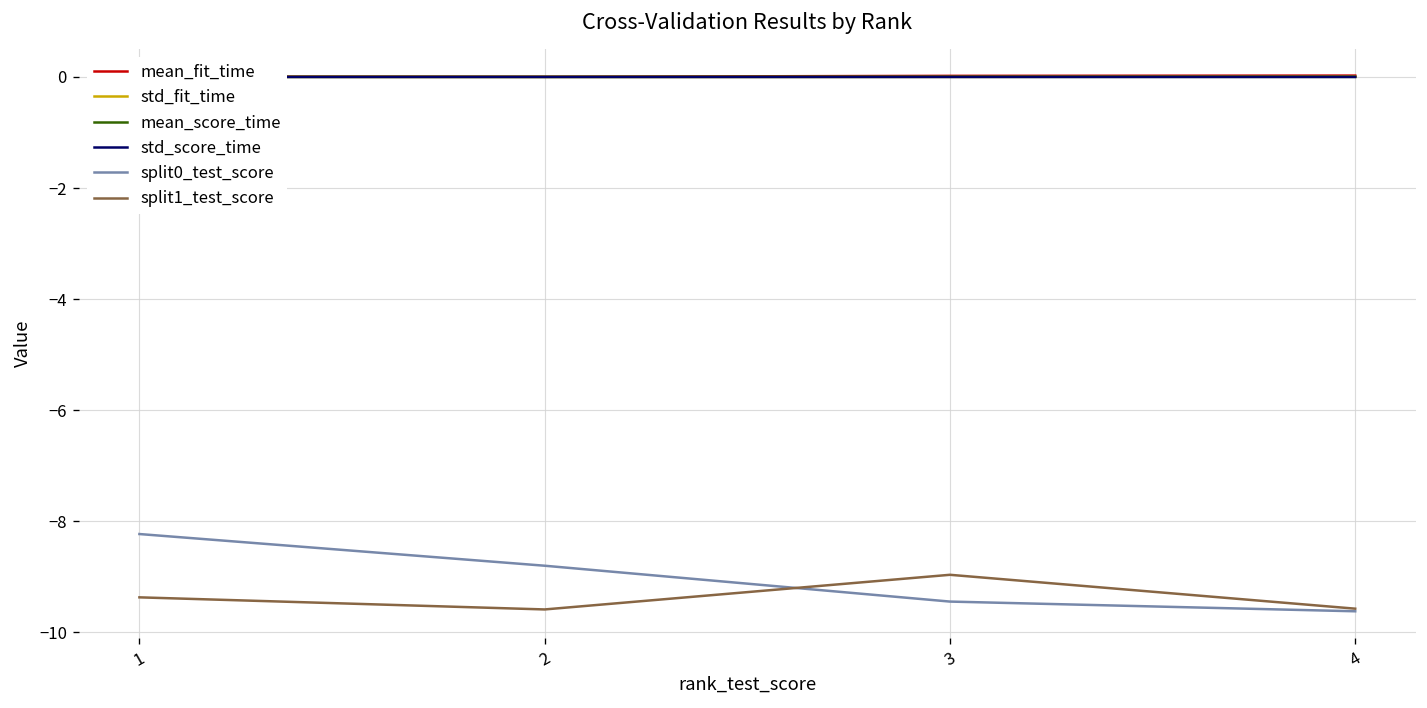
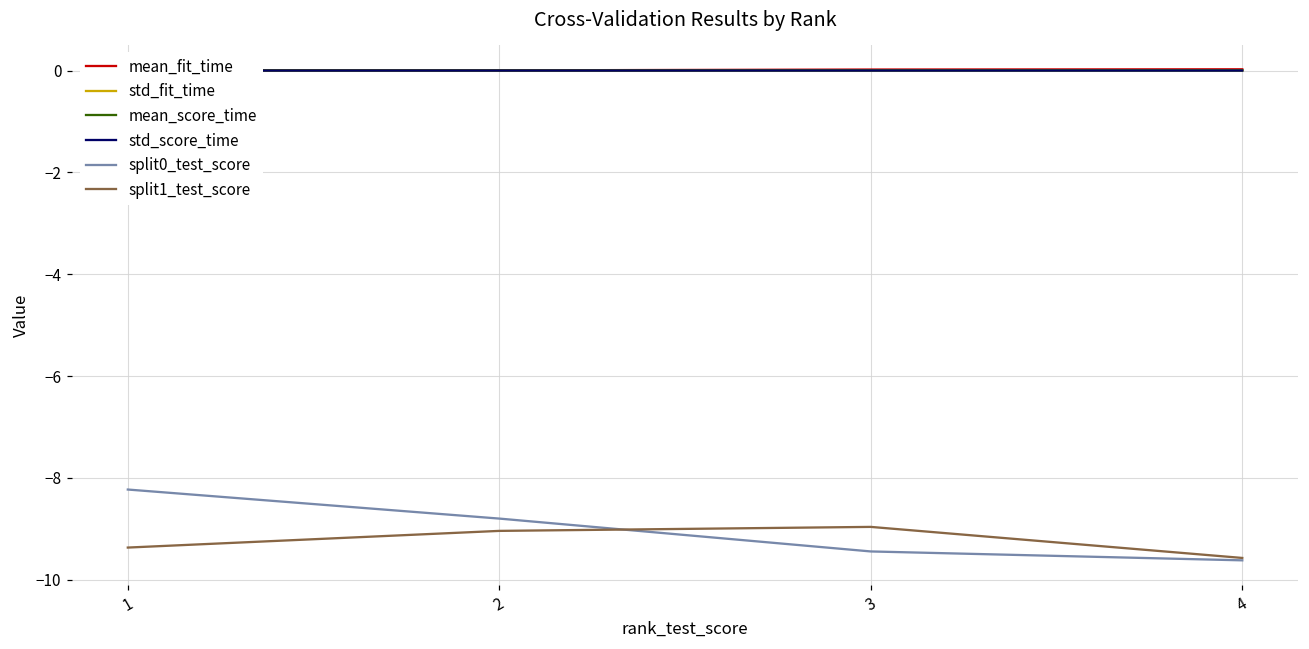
split1_test_score, 2: -9.6 -> -9.0
